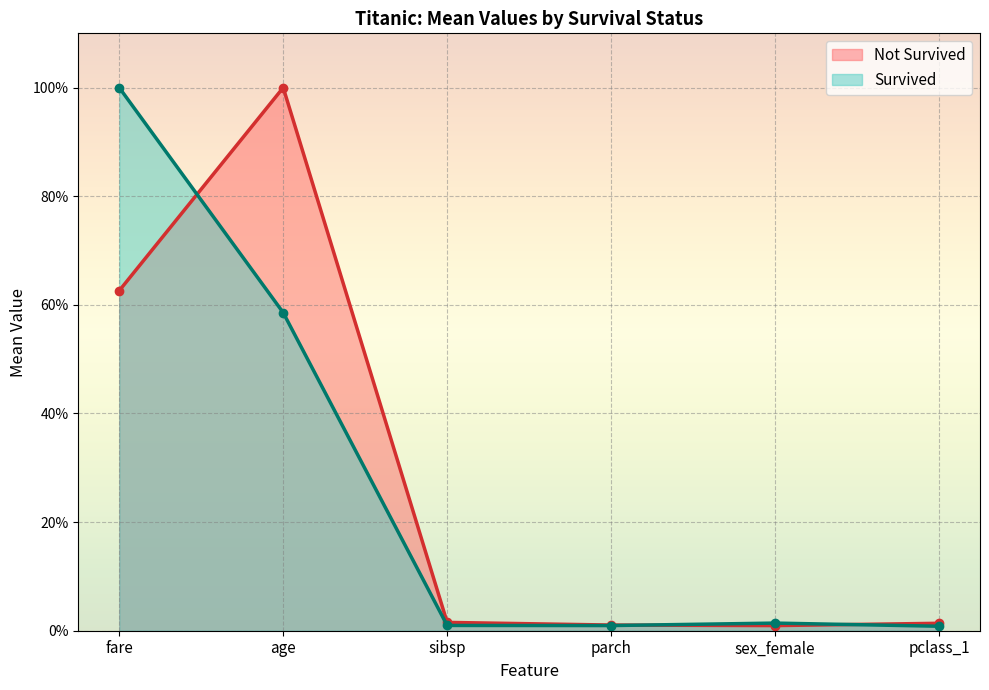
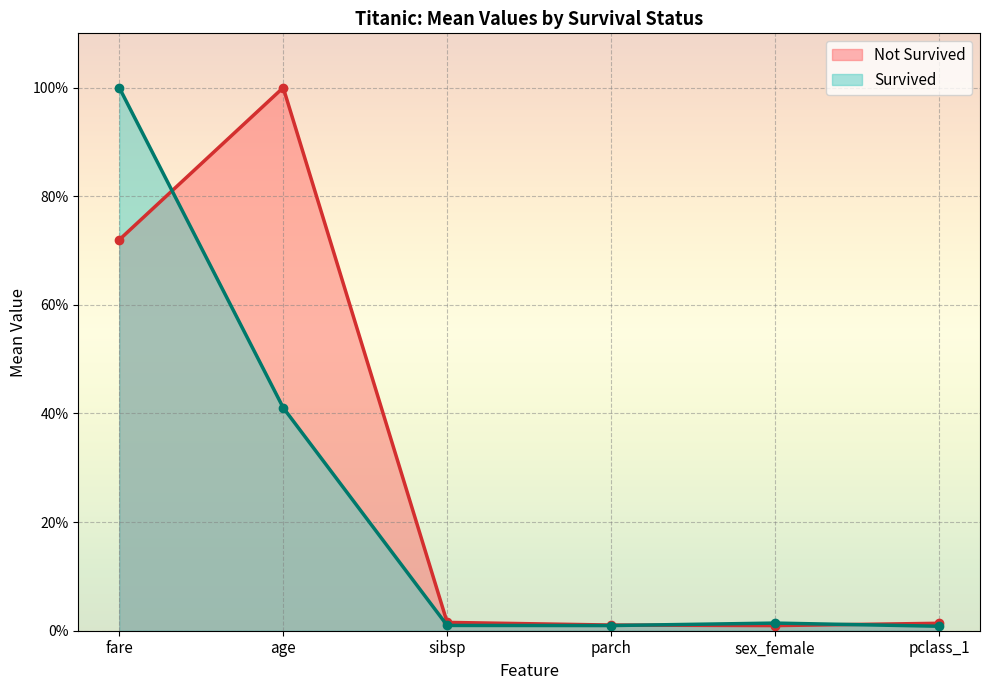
Not Survived, fare: 63% -> 72%
Survived, age: 59% -> 41%
